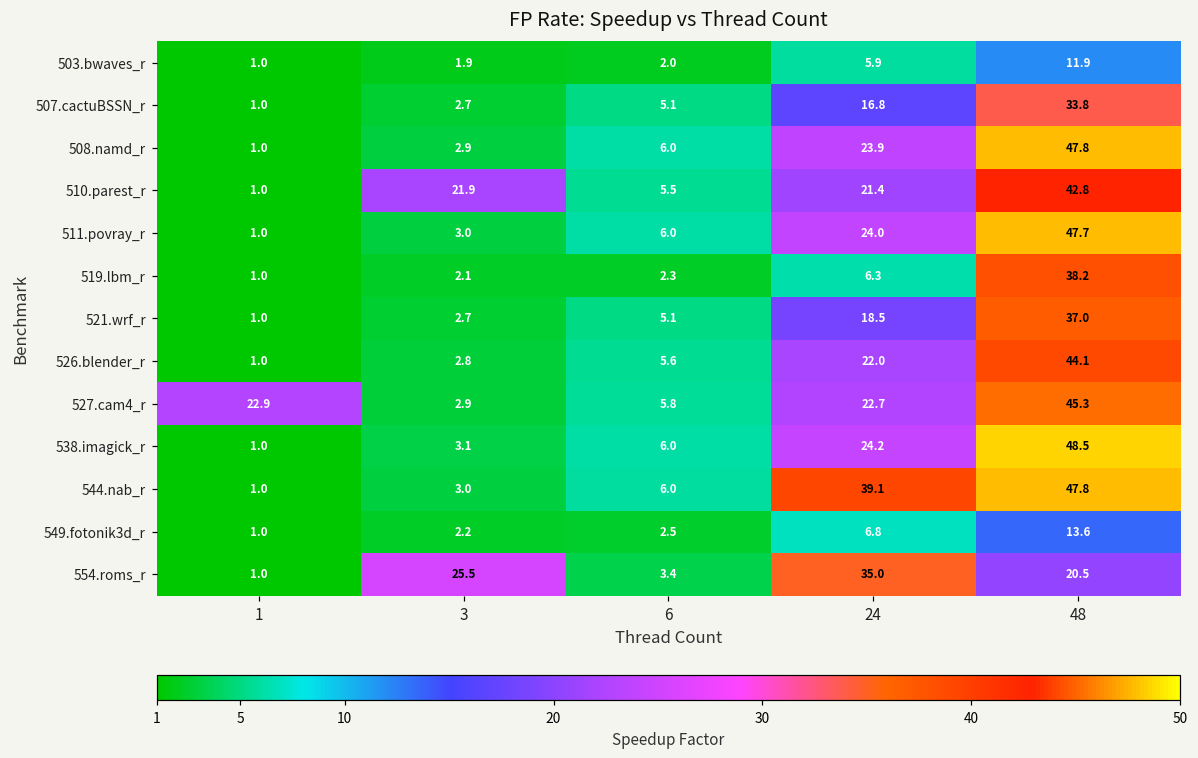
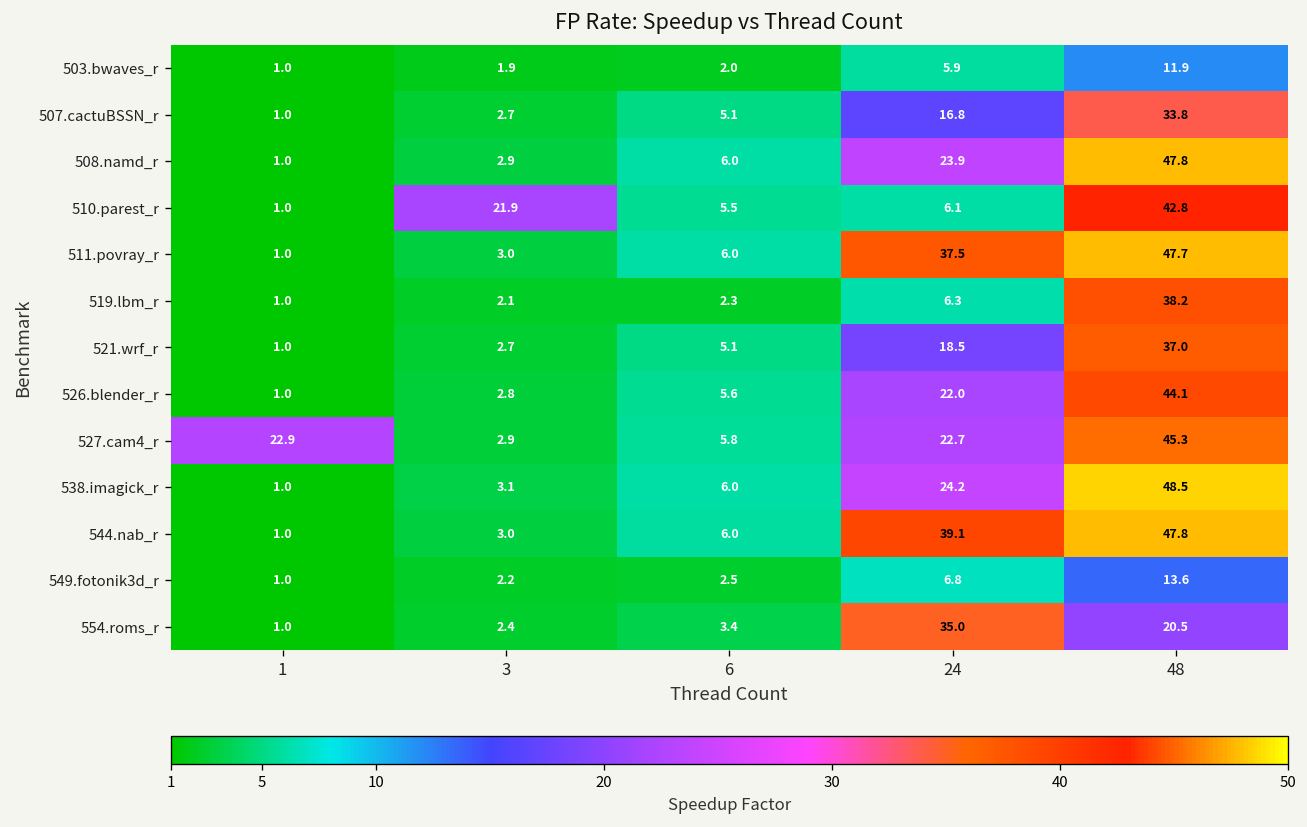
510.parest_r, 24: 21.4 -> 6.1
511.povray_r, 24: 24.0 -> 37.5
554.roms_r, 3: 25.5 -> 2.4
